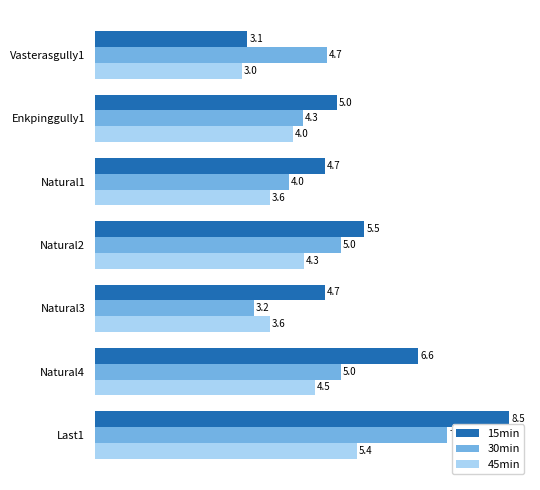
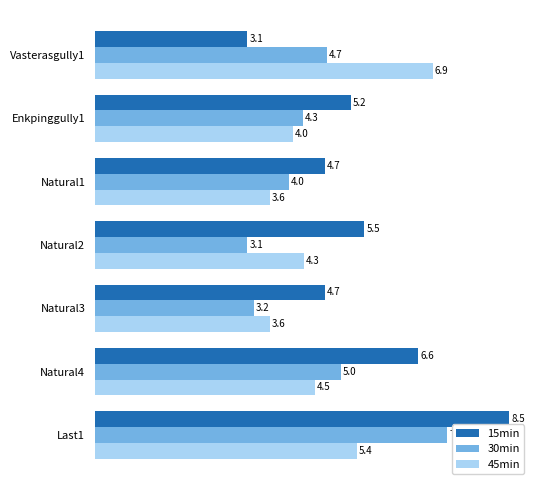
45min, Vasterasgully1: 3.0 -> 6.9
15min, Enkpinggully1: 5.0 -> 5.2
30min, Natural2: 5.0 -> 3.1
